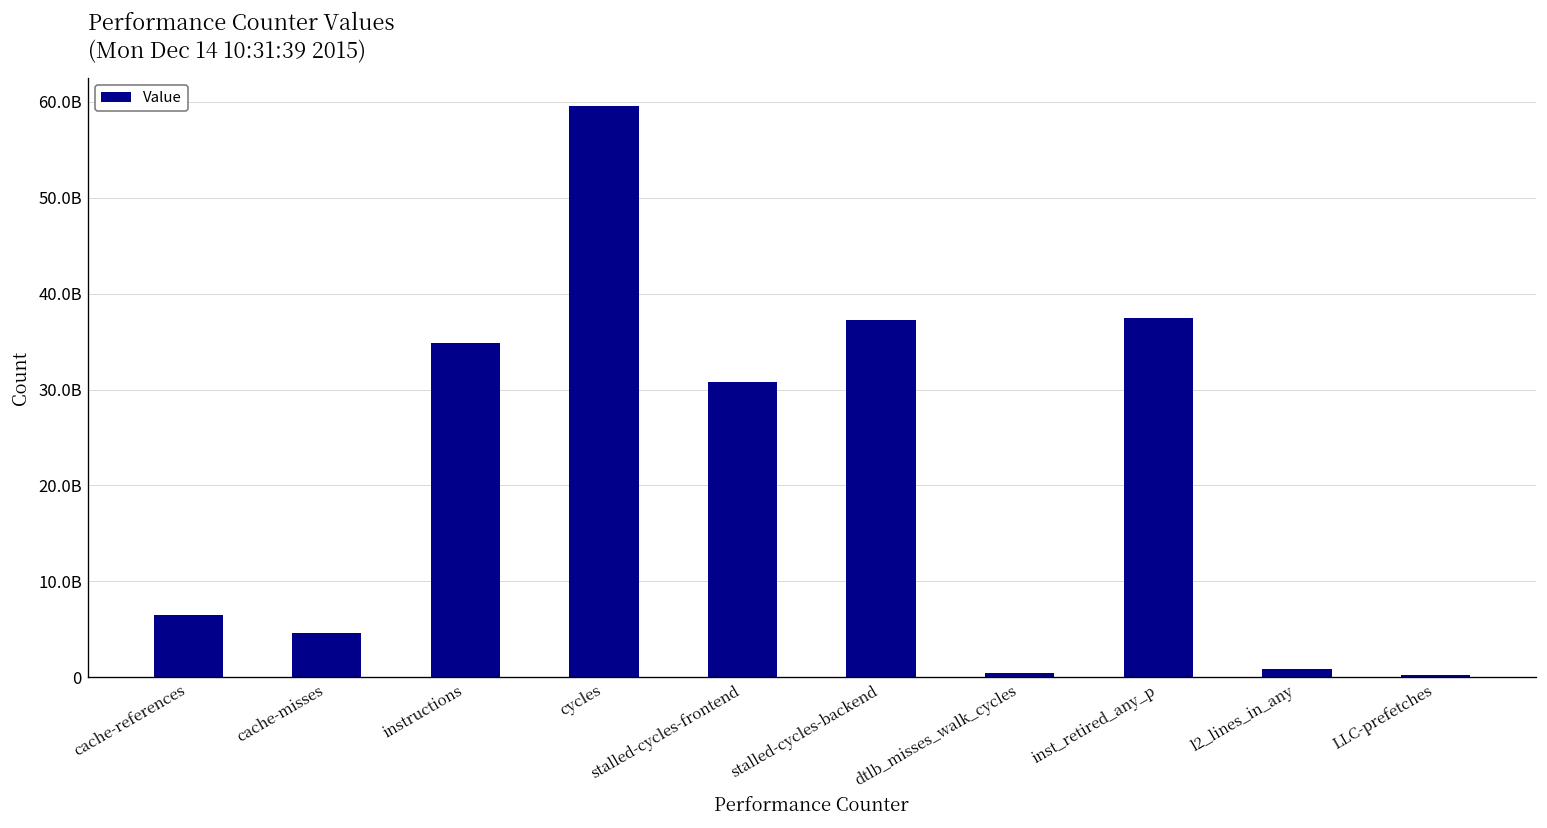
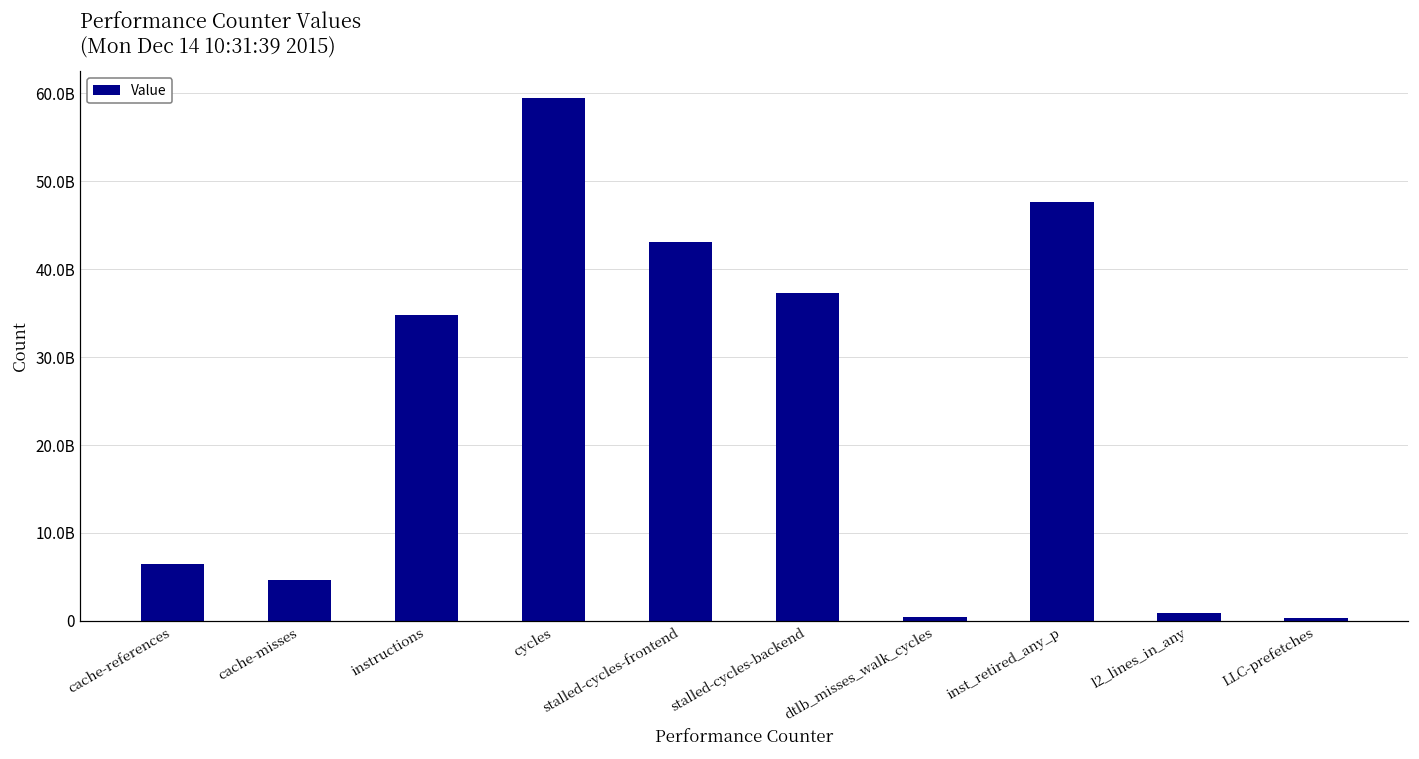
stalled-cycles-frontend: 31000000000 -> 43000000000
inst_retired_any_p: 37000000000 -> 48000000000
